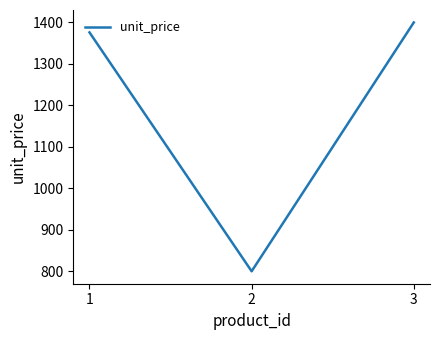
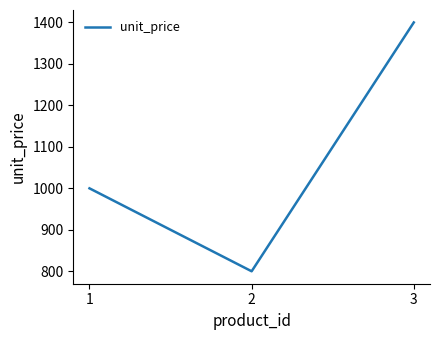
1: 1380 -> 1000
